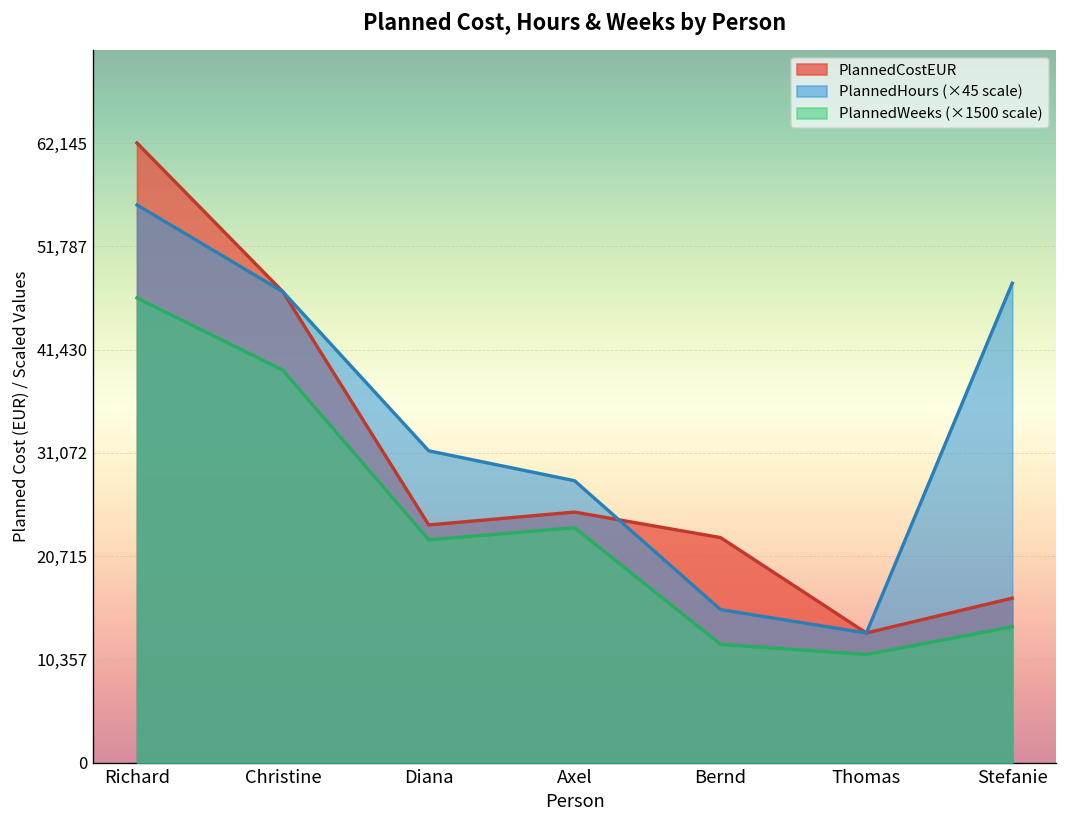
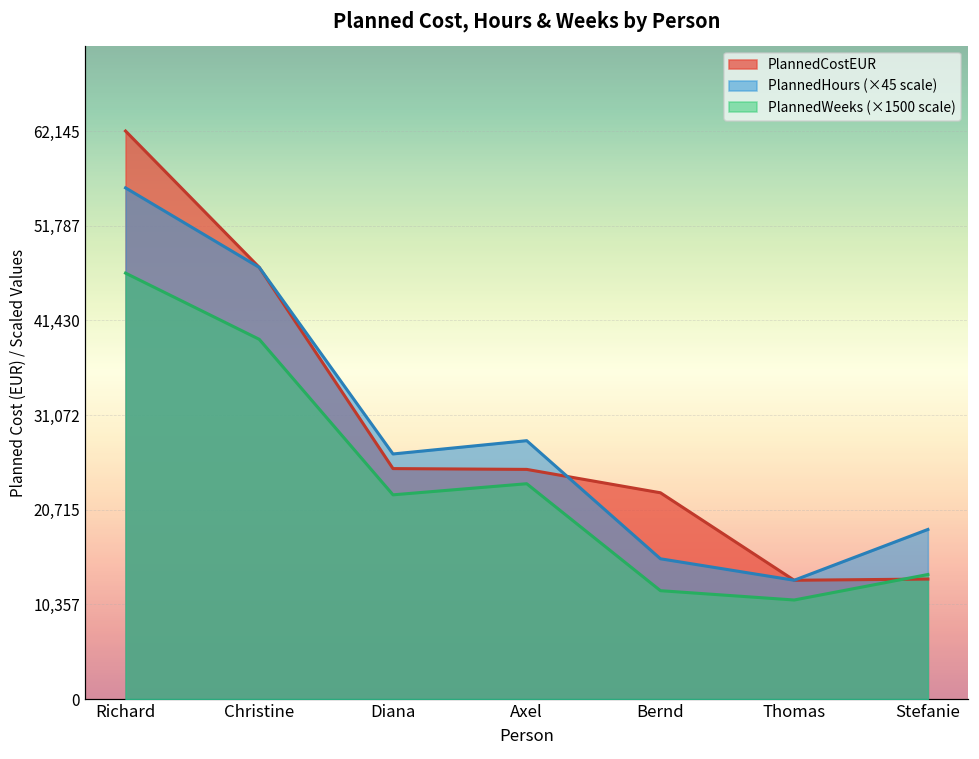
PlannedCostEUR, Diana: 24,000 -> 25,000
PlannedHours (×45 scale), Diana: 31,000 -> 27,000
PlannedCostEUR, Stefanie: 17,000 -> 13,000
PlannedHours (×45 scale), Stefanie: 48,000 -> 19,000
